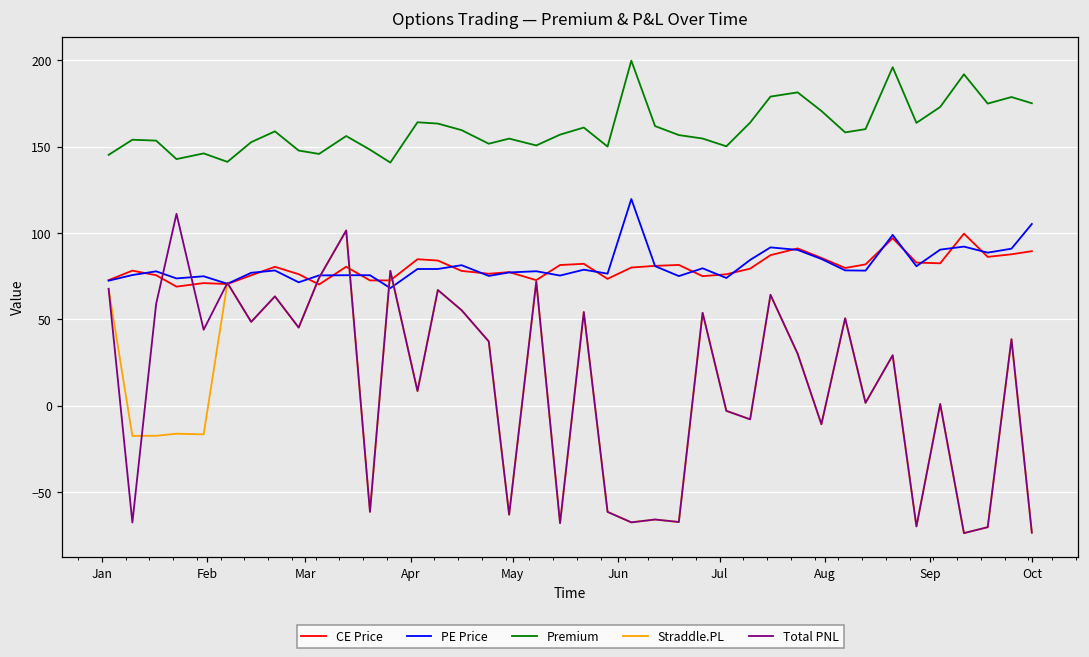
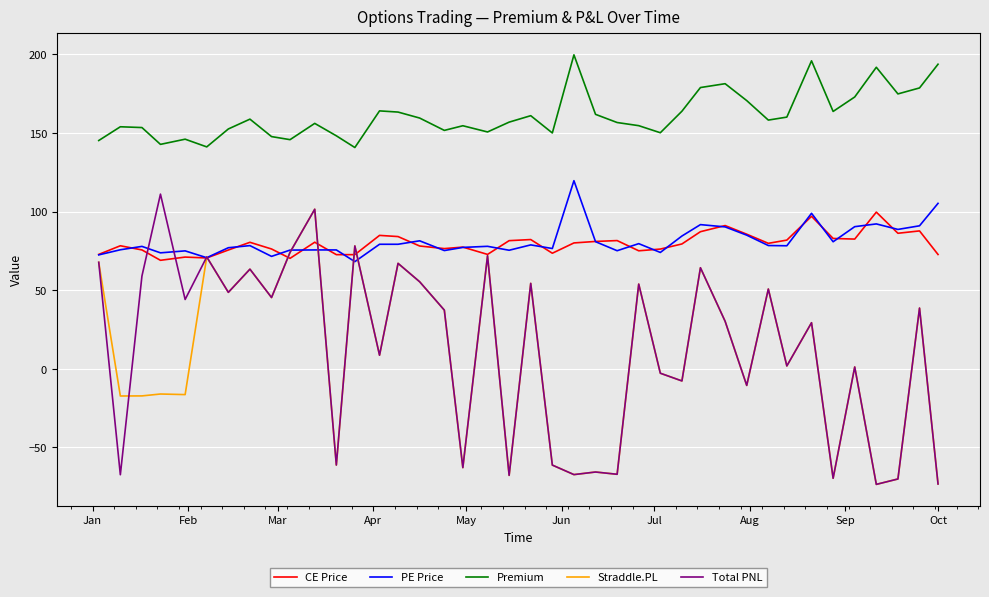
CE Price, Oct: 90 -> 73
Premium, Oct: 175 -> 194
